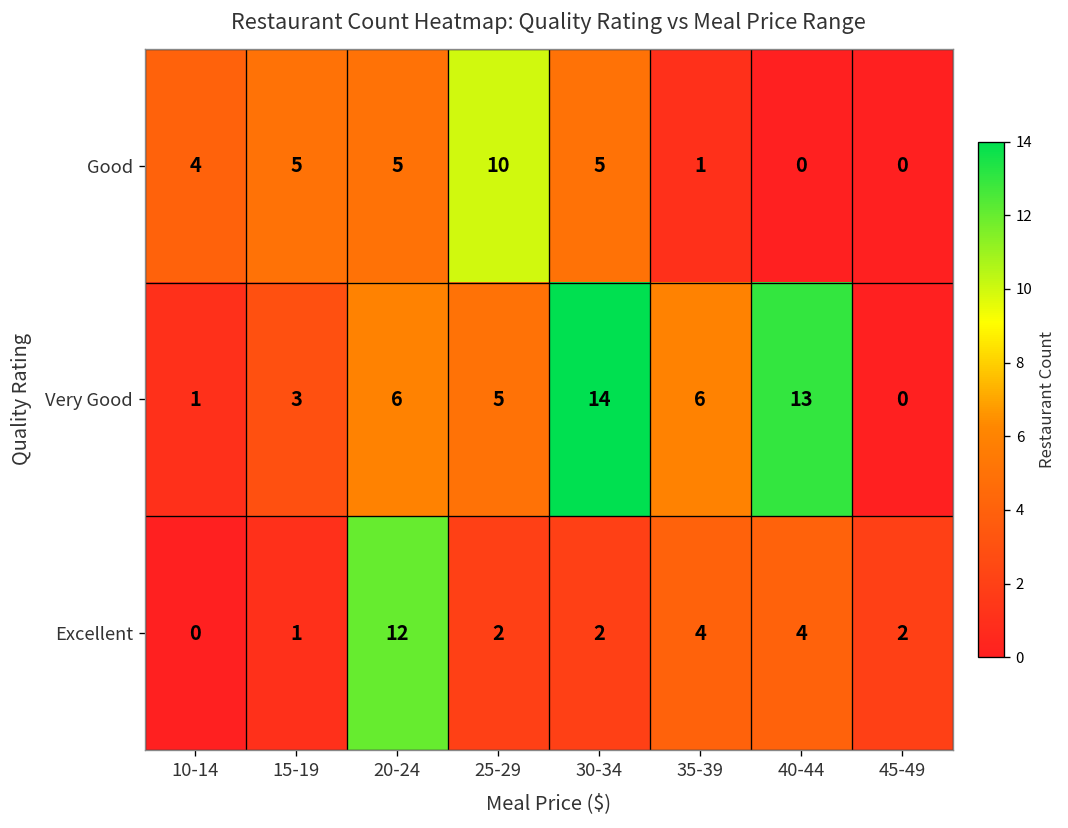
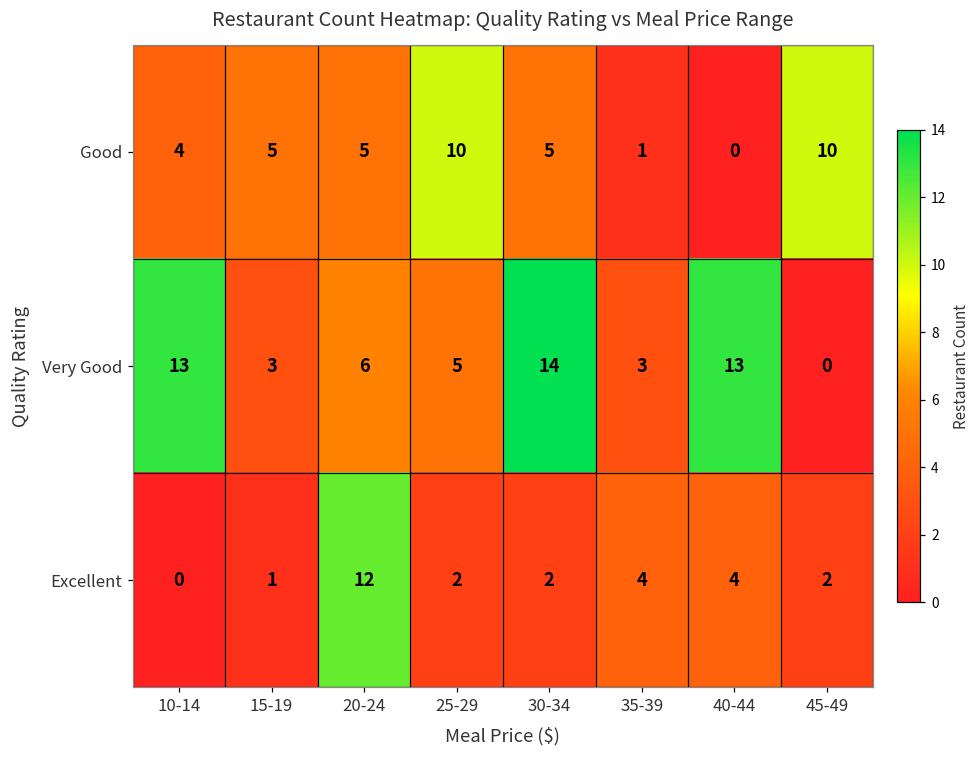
Good, 45-49: 0 -> 10
Very Good, 10-14: 1 -> 13
Very Good, 35-39: 6 -> 3
